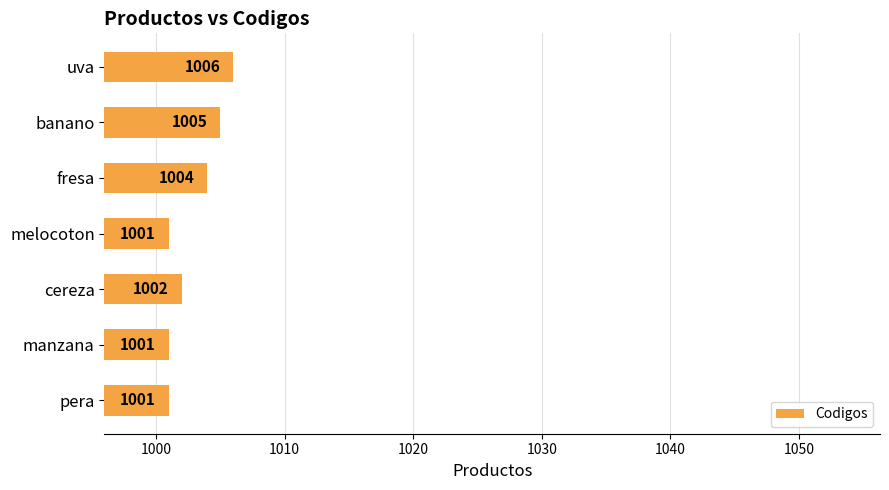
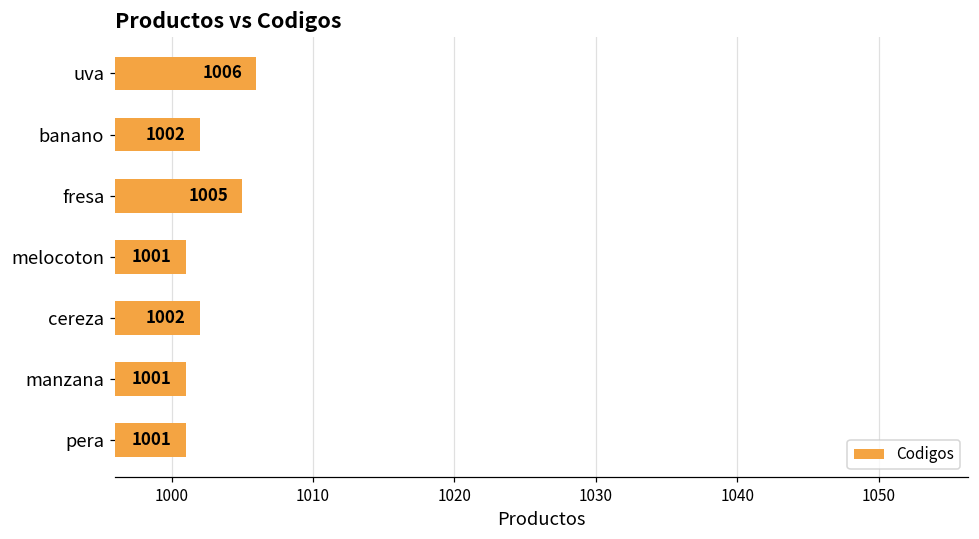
banano: 1005 -> 1002
fresa: 1004 -> 1005
